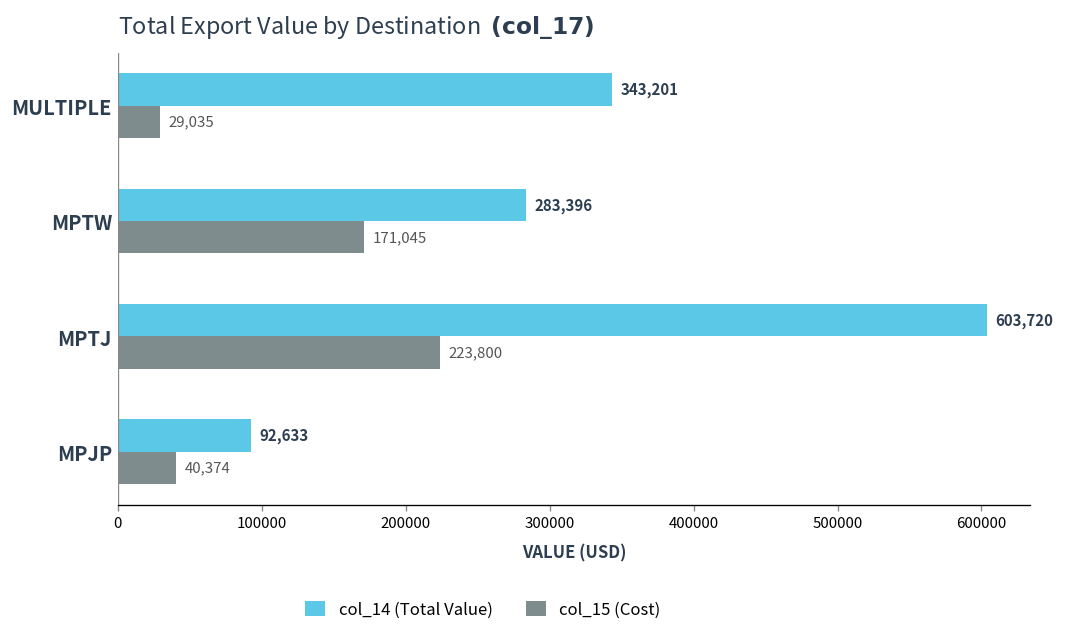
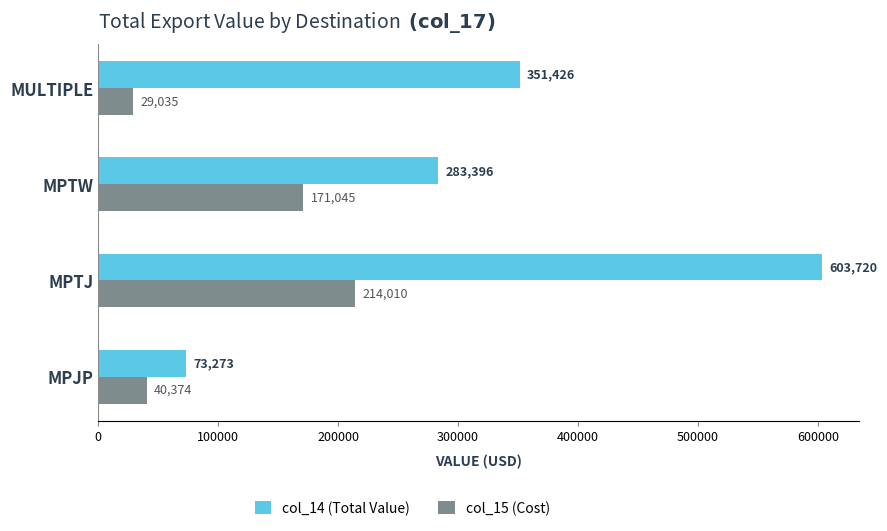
col_14 (Total Value), MULTIPLE: 343,201 -> 351,426
col_15 (Cost), MPTJ: 223,800 -> 214,010
col_14 (Total Value), MPJP: 92,633 -> 73,273
